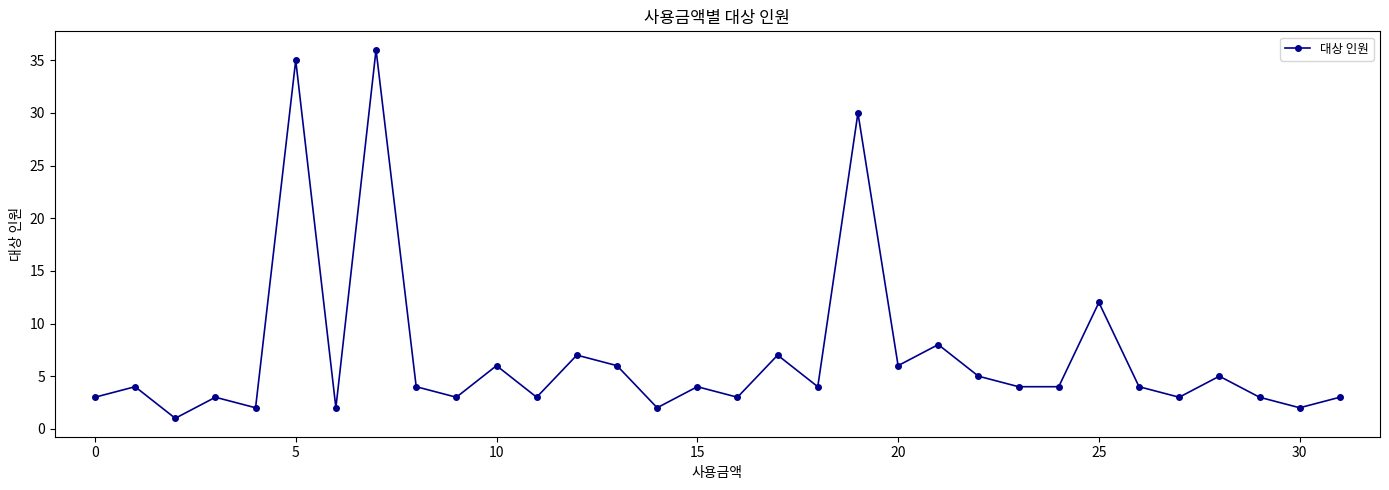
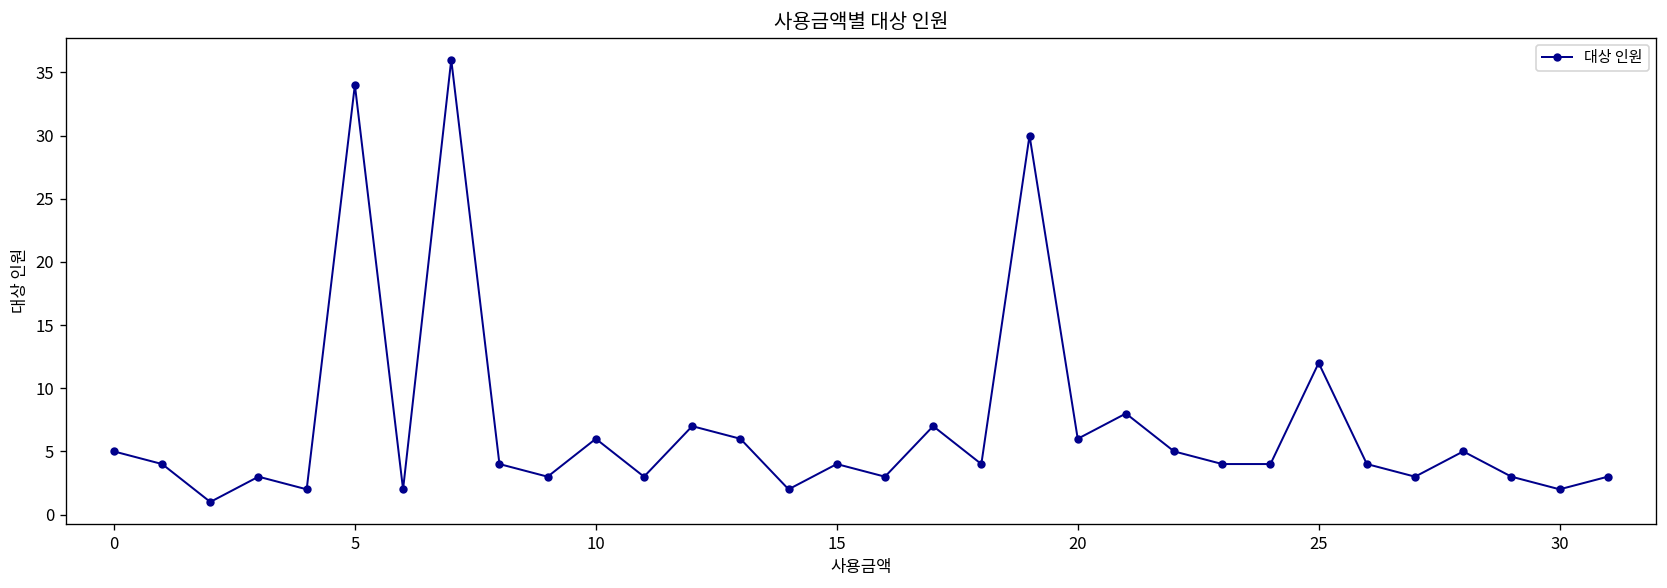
0: 3 -> 5
5: 35 -> 34
